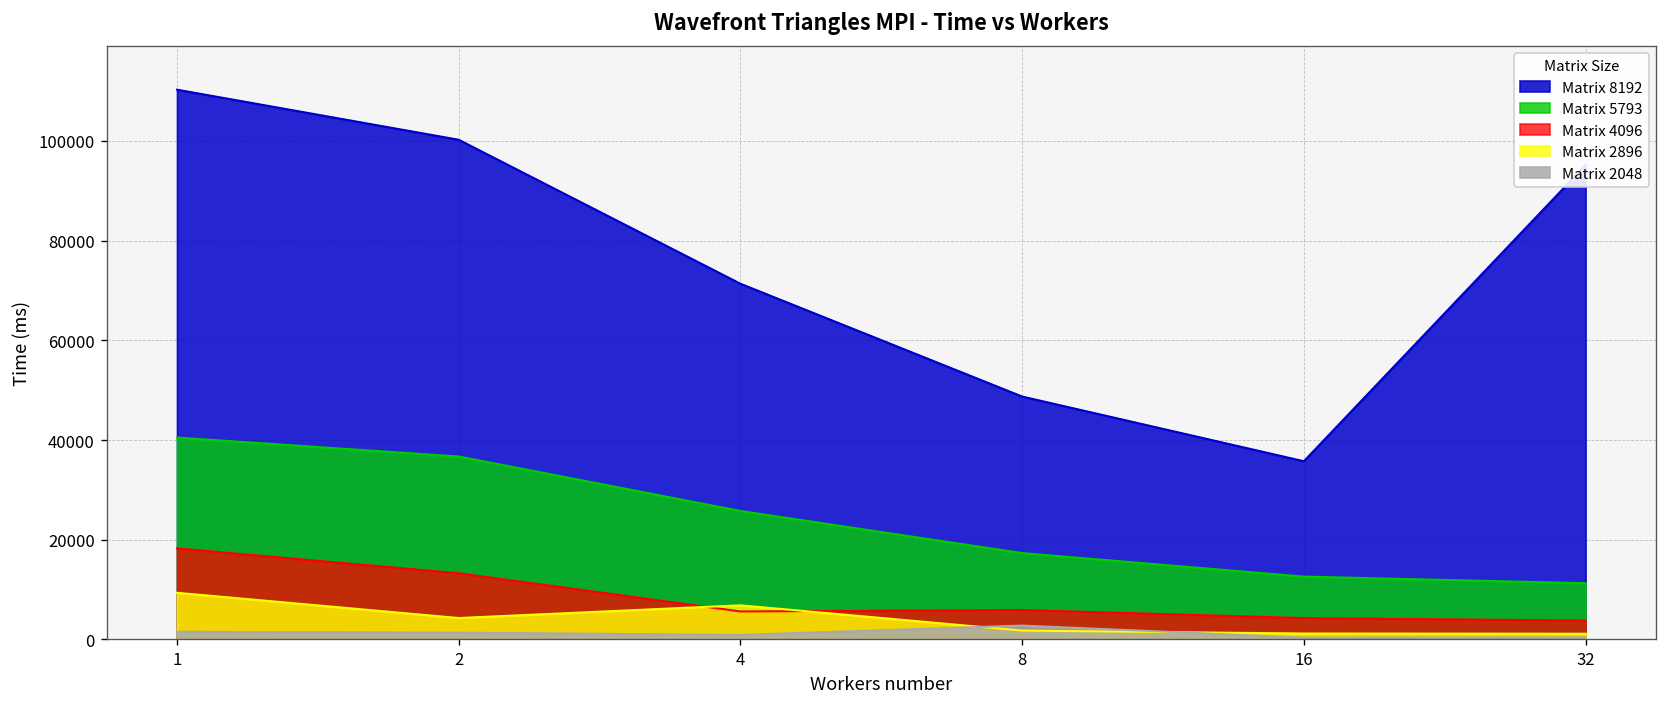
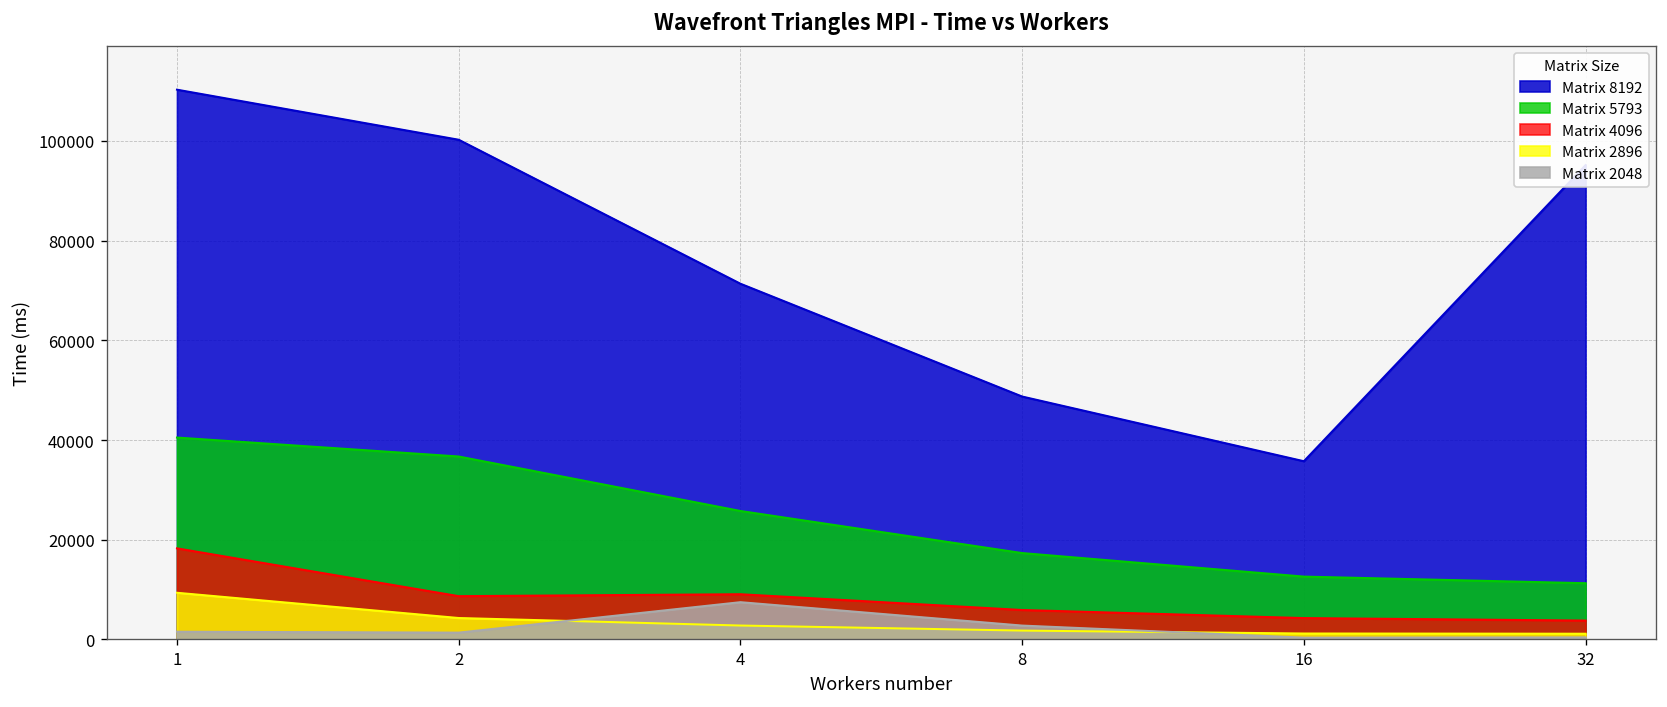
Matrix 4096, 2: 13000 -> 9000
Matrix 4096, 4: 6000 -> 9000
Matrix 2896, 4: 7000 -> 3000
Matrix 2048, 4: 1000 -> 7000
